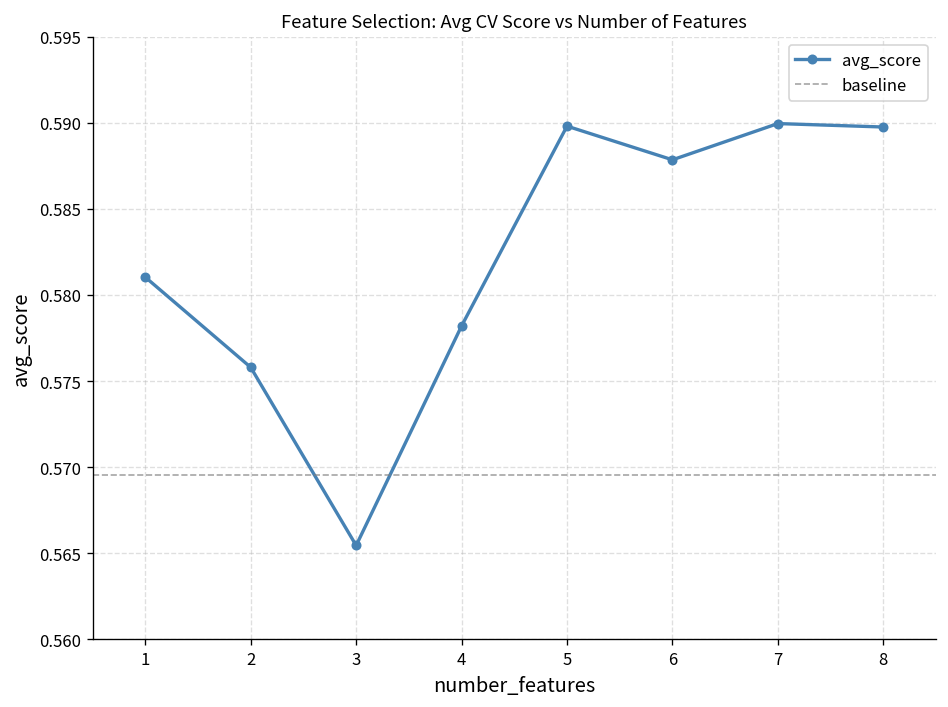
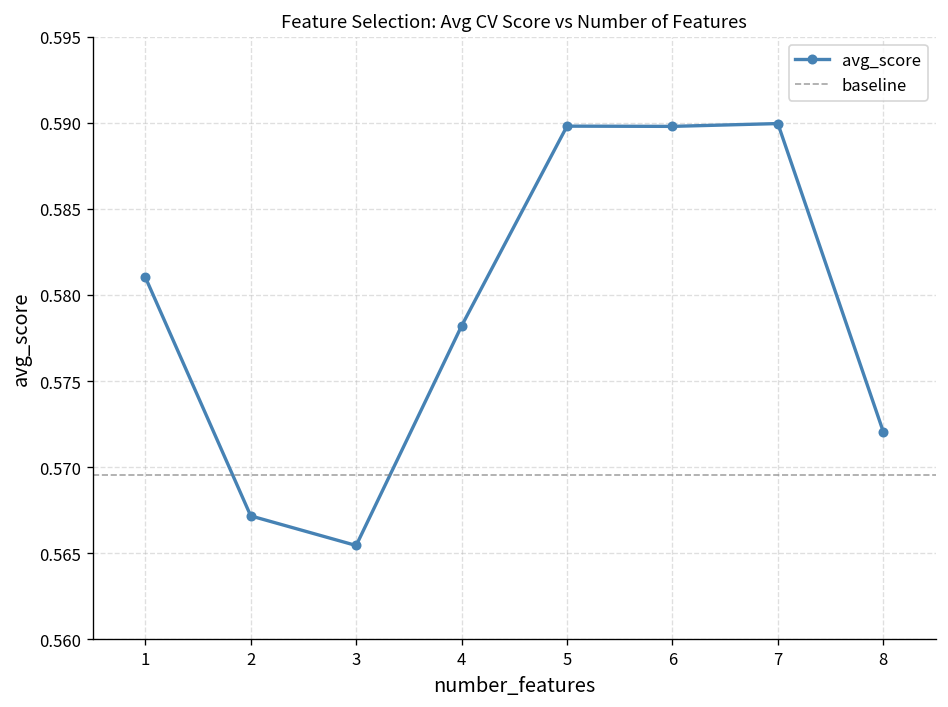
2: 0.5758 -> 0.5672
6: 0.5878 -> 0.5898
8: 0.5898 -> 0.5721
